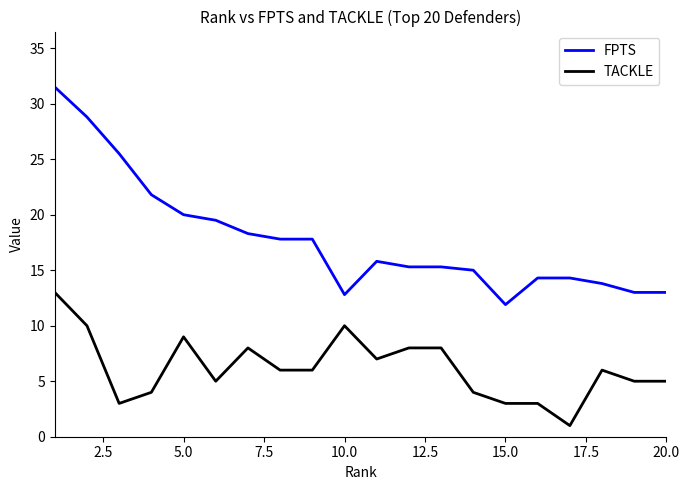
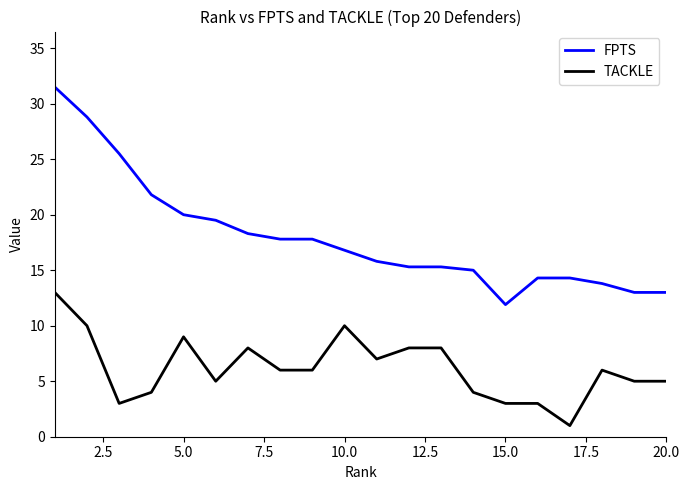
FPTS, 10.0: 12.8 -> 16.8
